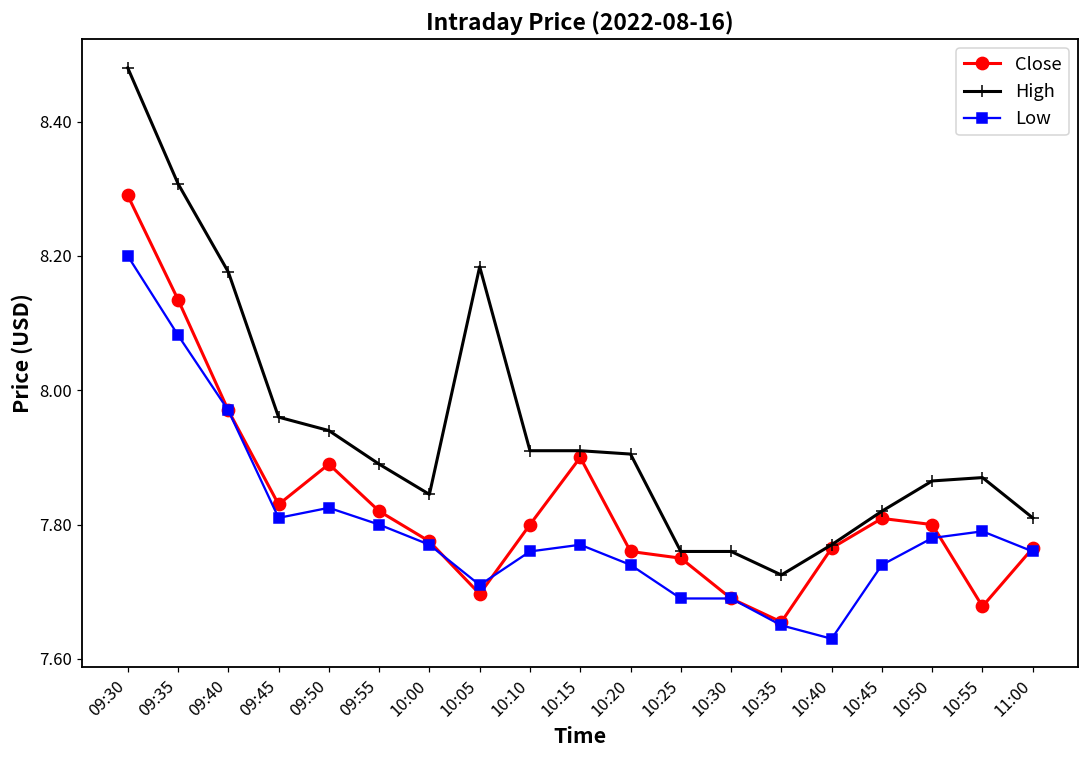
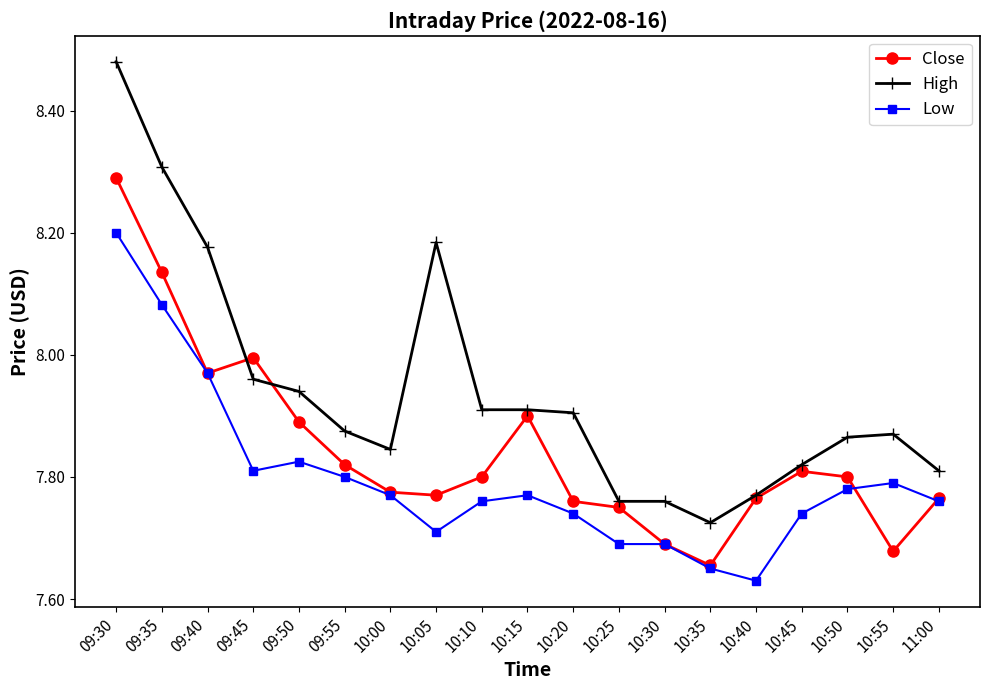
Close, 09:45: 7.83 -> 8.00
High, 09:55: 7.89 -> 7.88
Close, 10:05: 7.70 -> 7.77
